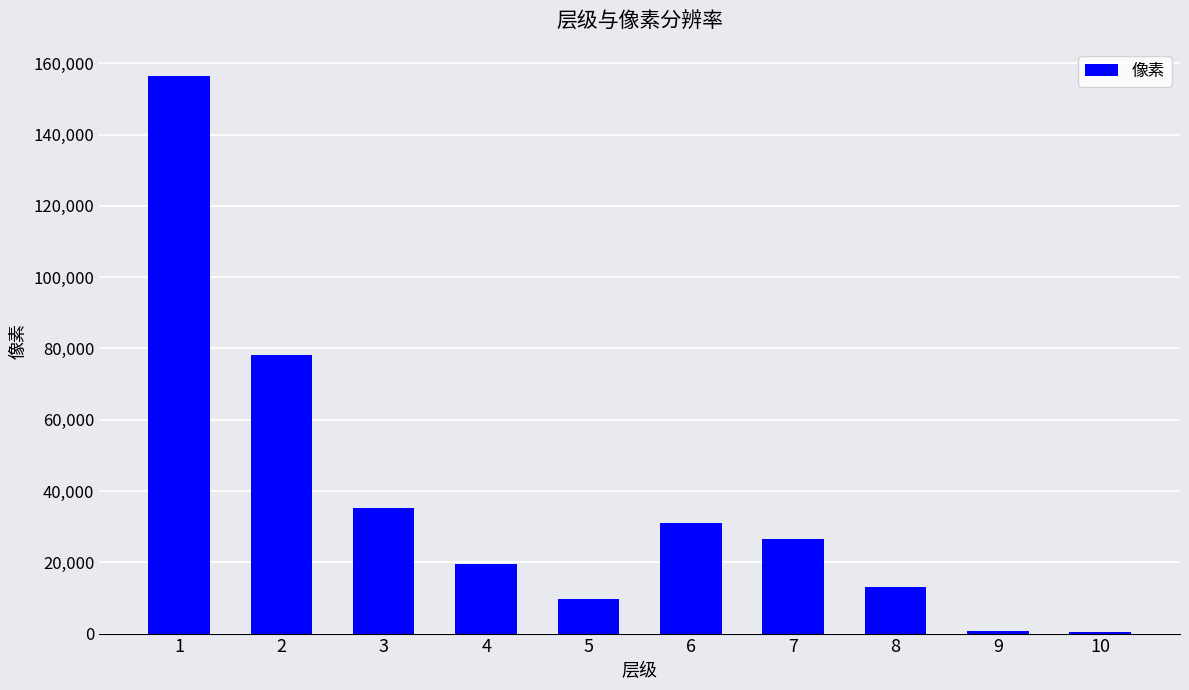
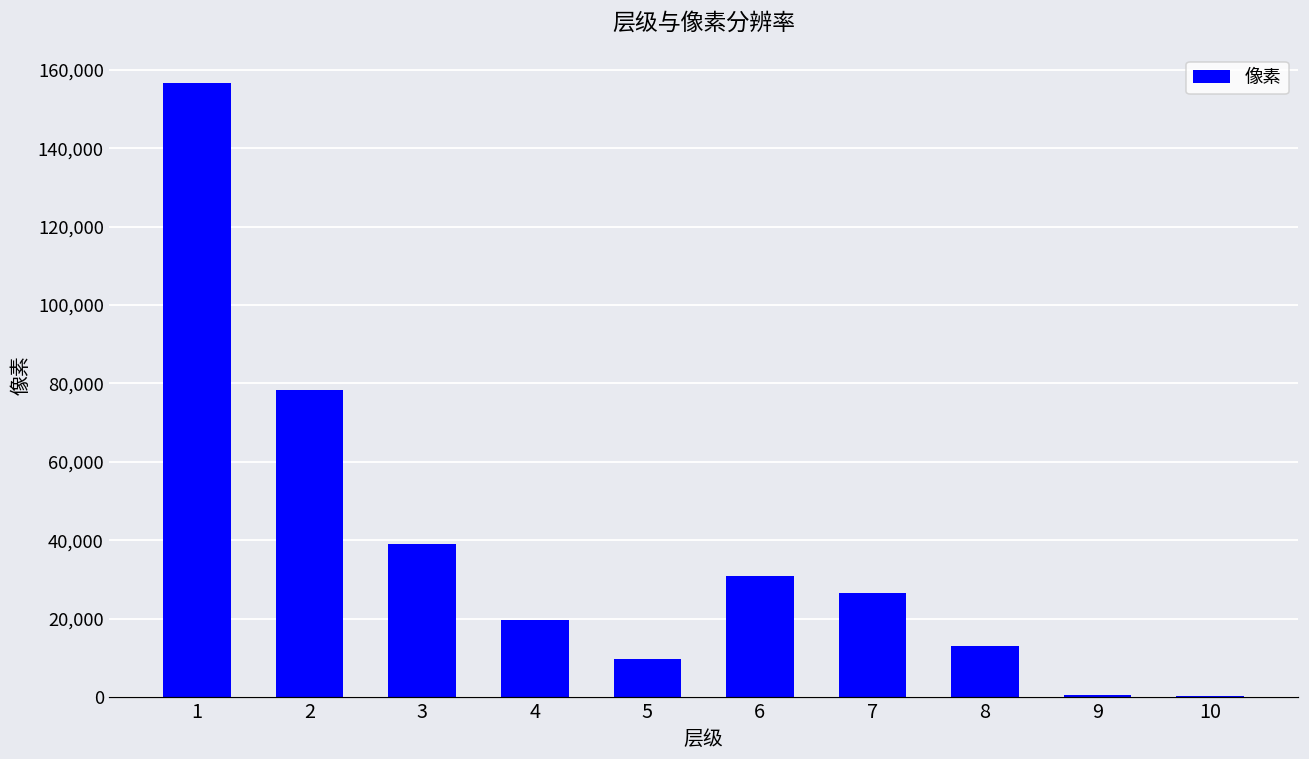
3: 35,000 -> 39,000
